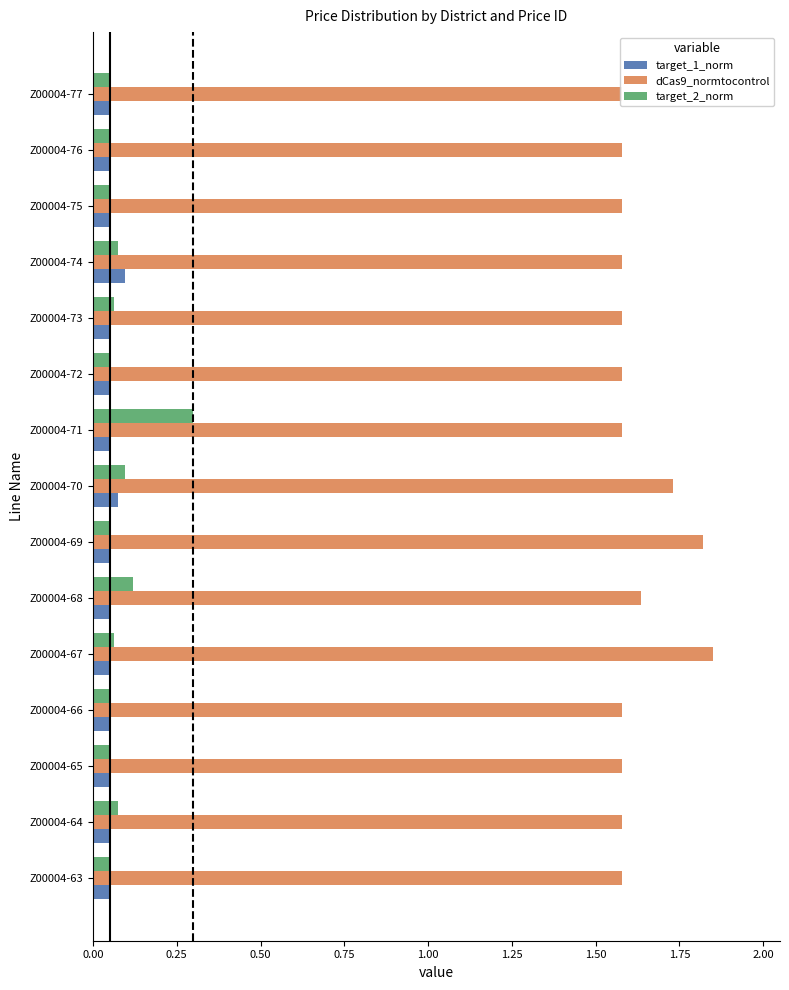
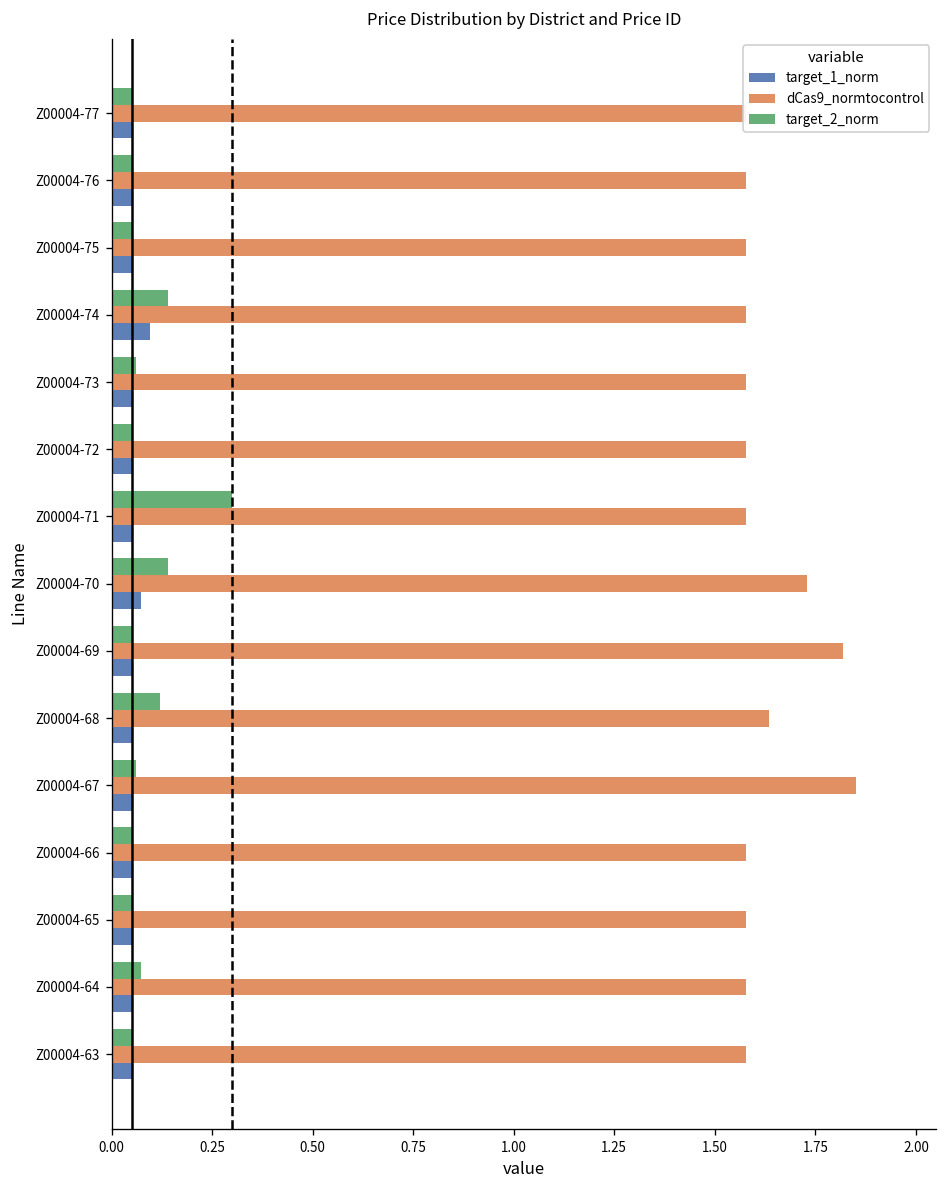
target_2_norm, Z00004-74: 0.07 -> 0.14
target_2_norm, Z00004-70: 0.10 -> 0.14
